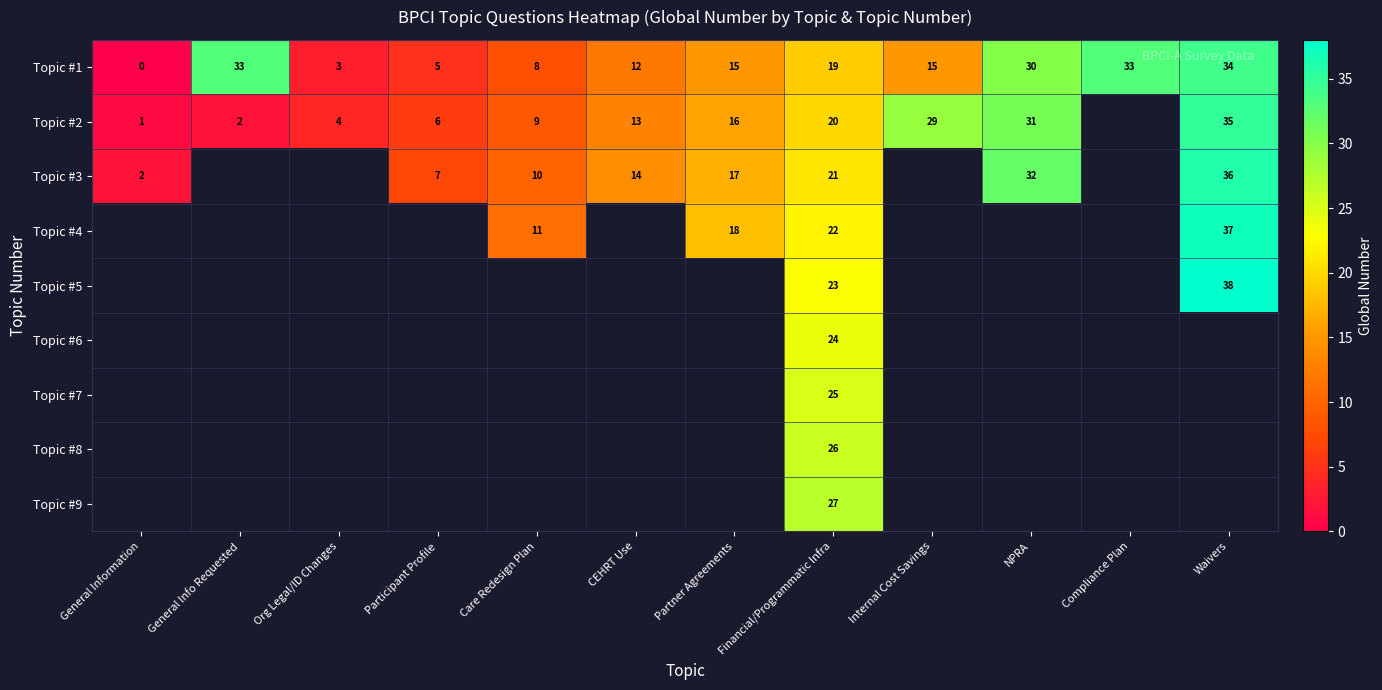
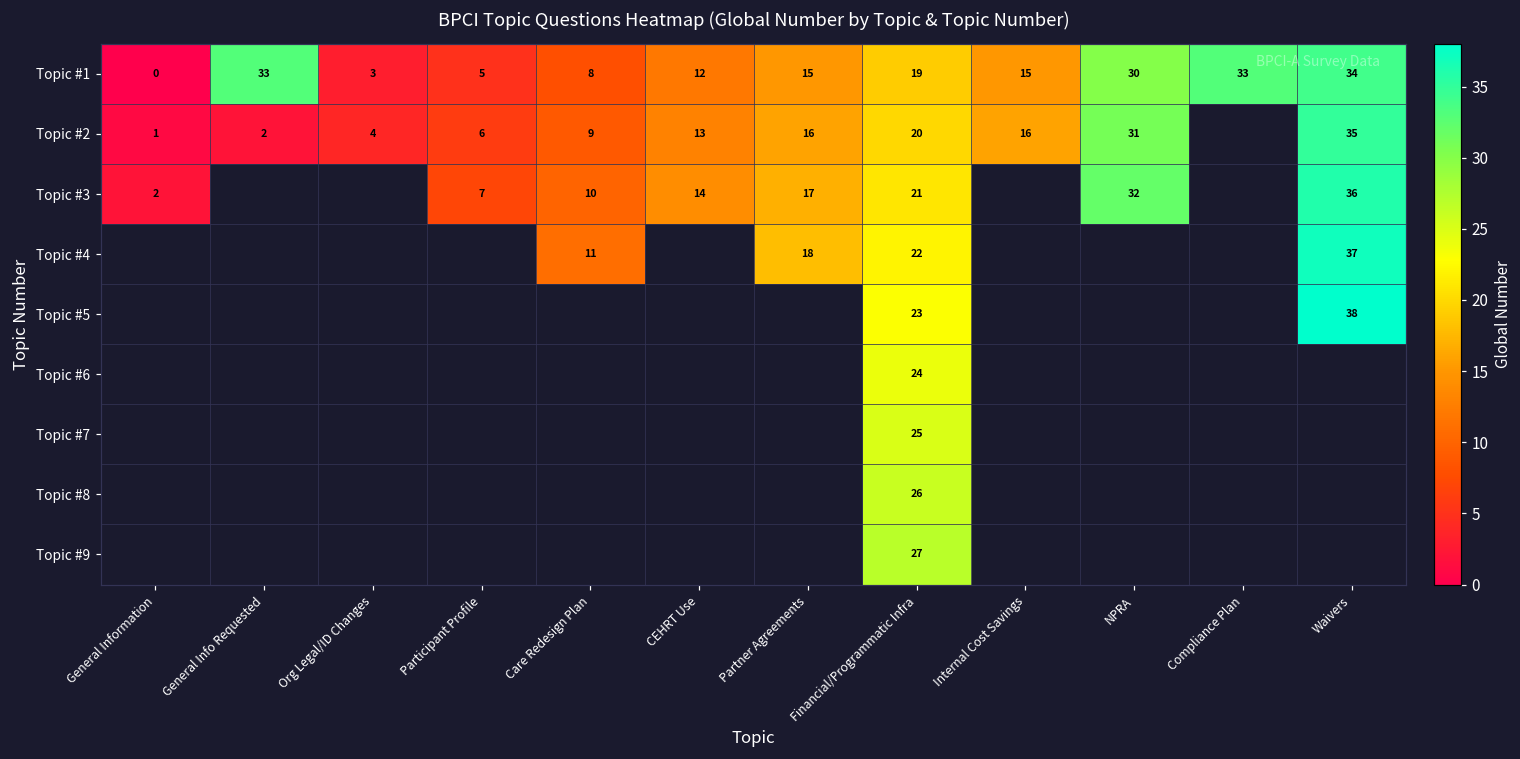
Topic #2, Internal Cost Savings: 29 -> 16
